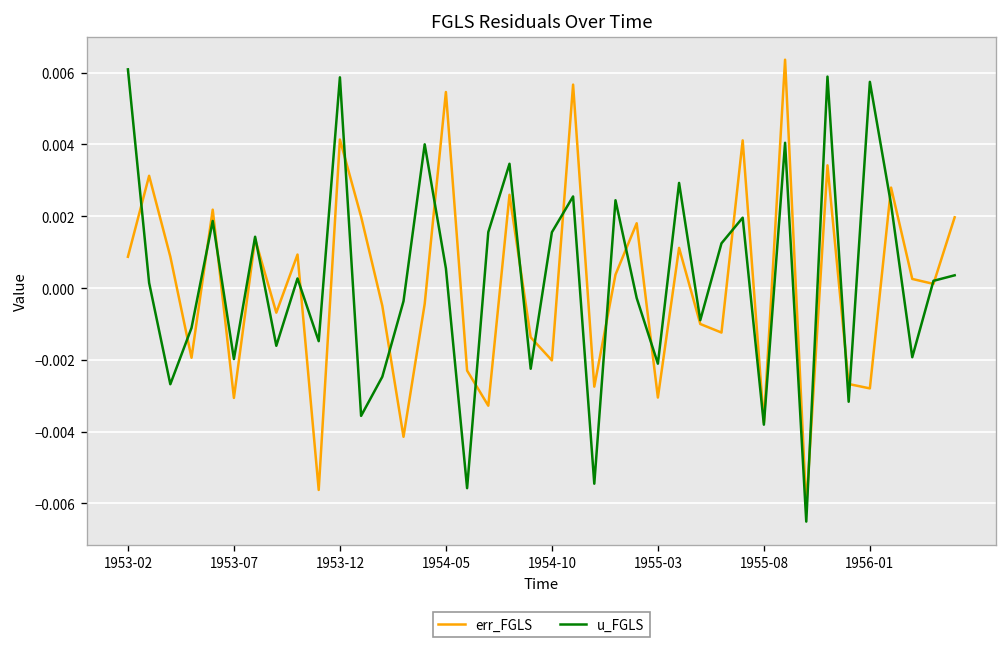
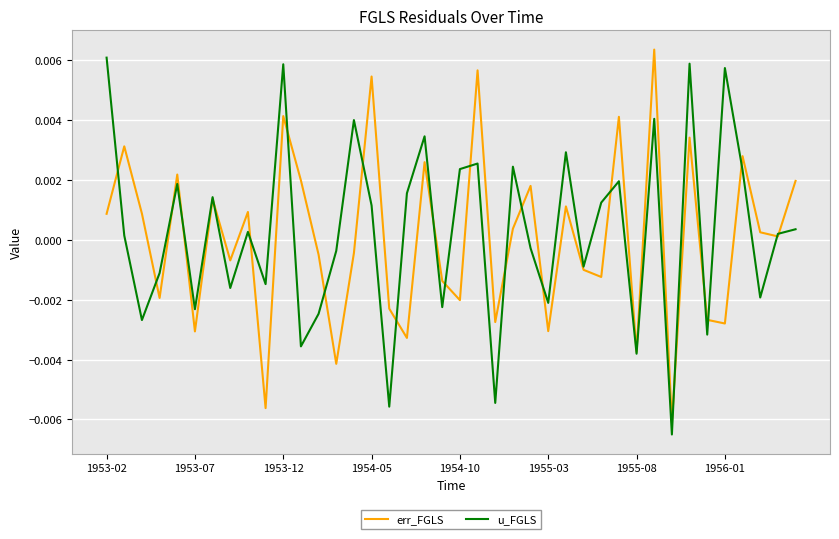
u_FGLS, 1953-07: -0.0020 -> -0.0023
u_FGLS, 1954-05: 0.0005 -> 0.0012
u_FGLS, 1954-10: 0.0016 -> 0.0024
